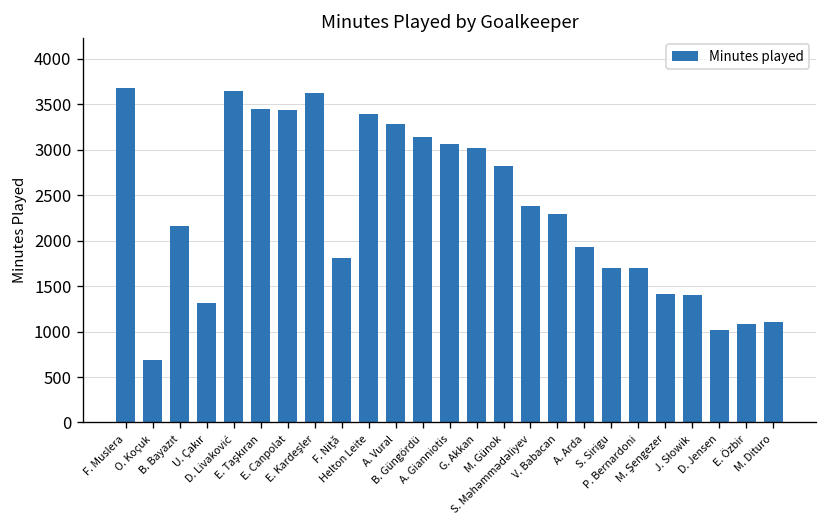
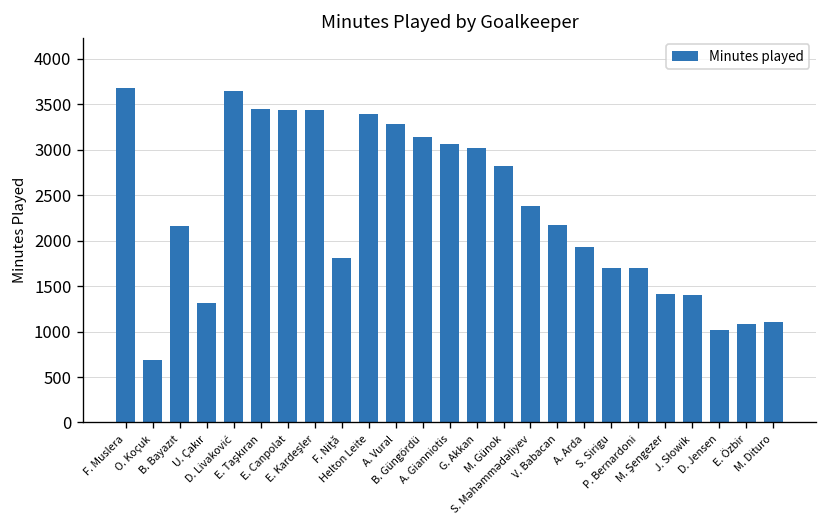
E. Kardeşler: 3600 -> 3400
V. Babacan: 2300 -> 2200
